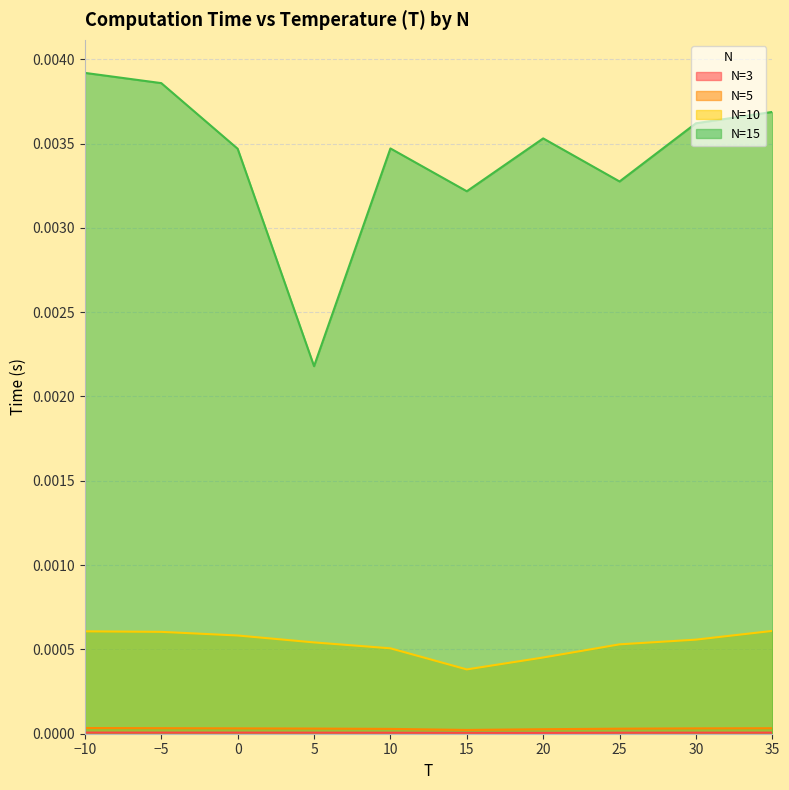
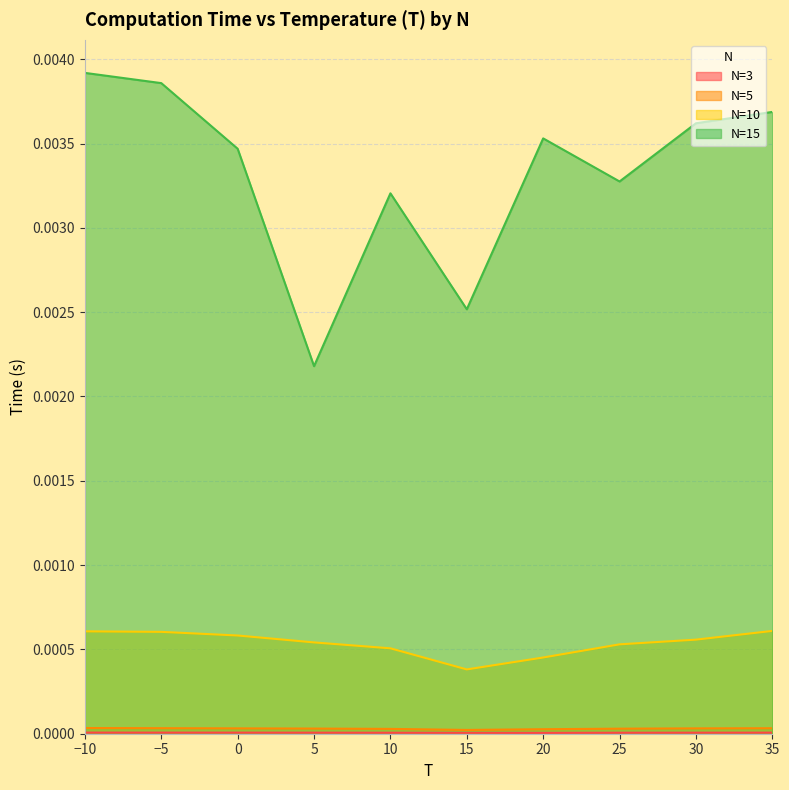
N=15, 10: 0.00347 -> 0.00320
N=15, 15: 0.00322 -> 0.00252
